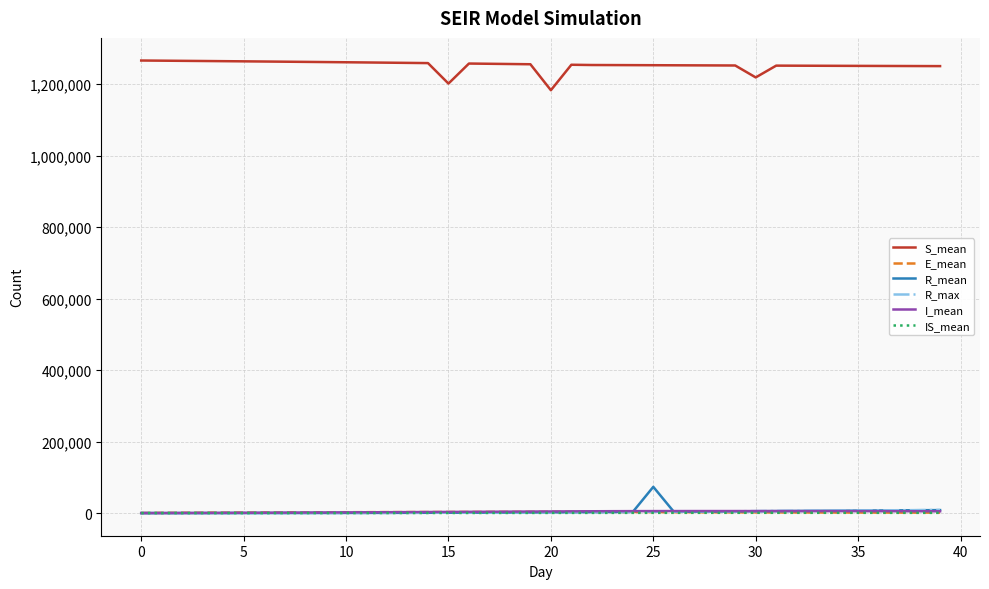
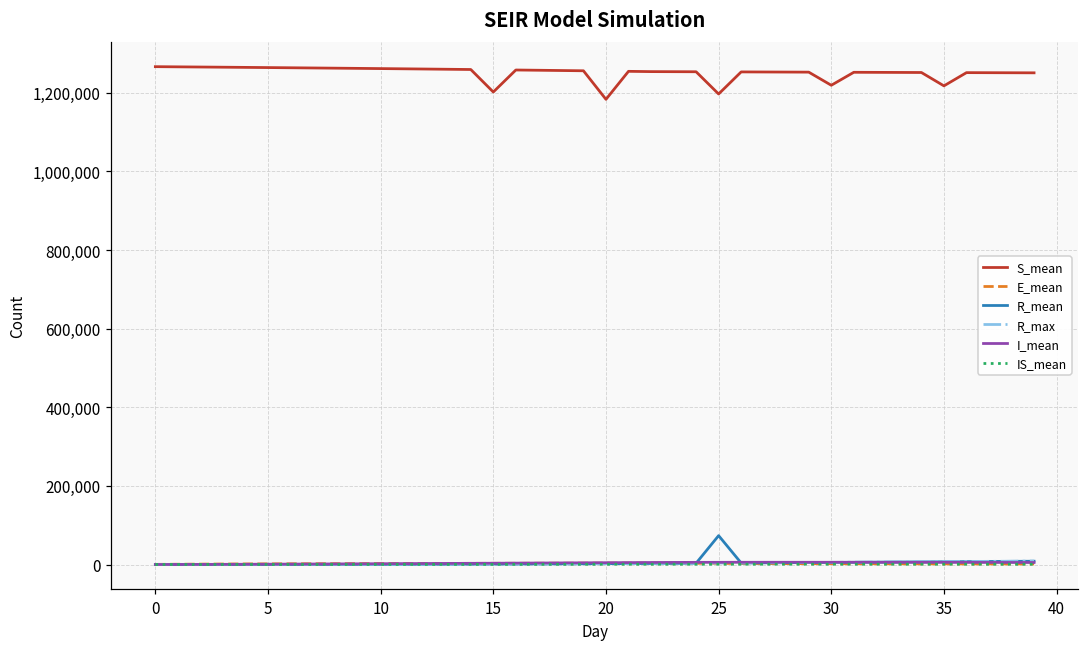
S_mean, 25: 1,250,000 -> 1,200,000
S_mean, 35: 1,250,000 -> 1,220,000
